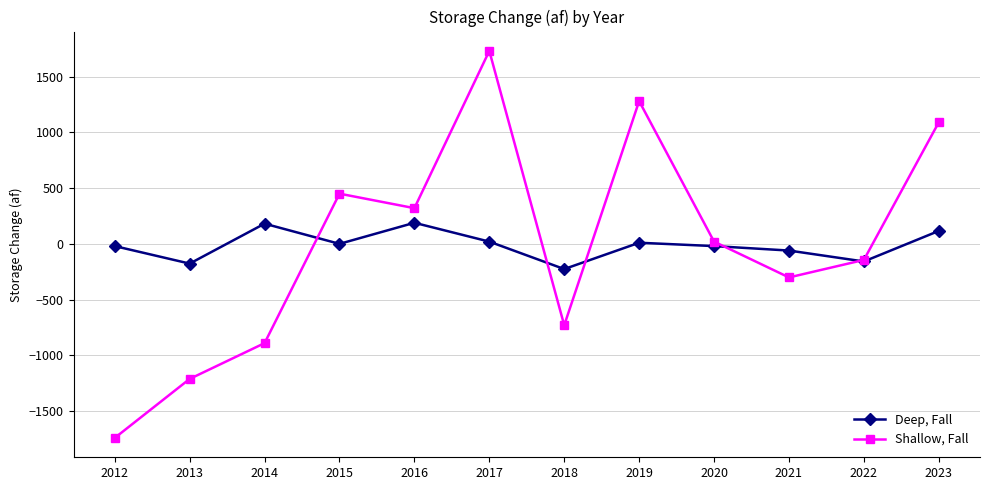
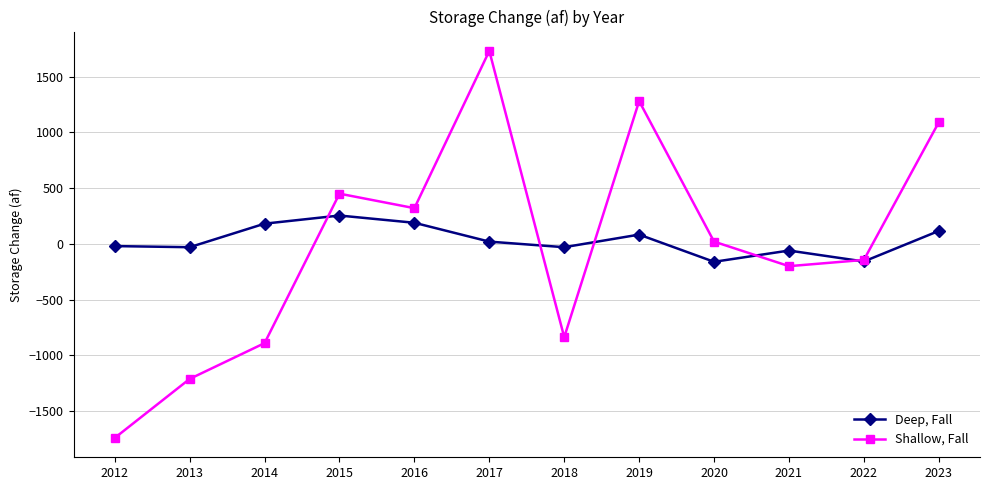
Deep, Fall, 2013: -180 -> -30
Deep, Fall, 2015: 0 -> 250
Deep, Fall, 2018: -230 -> -30
Shallow, Fall, 2018: -730 -> -840
Deep, Fall, 2019: 10 -> 80
Deep, Fall, 2020: -20 -> -160
Shallow, Fall, 2021: -300 -> -200
